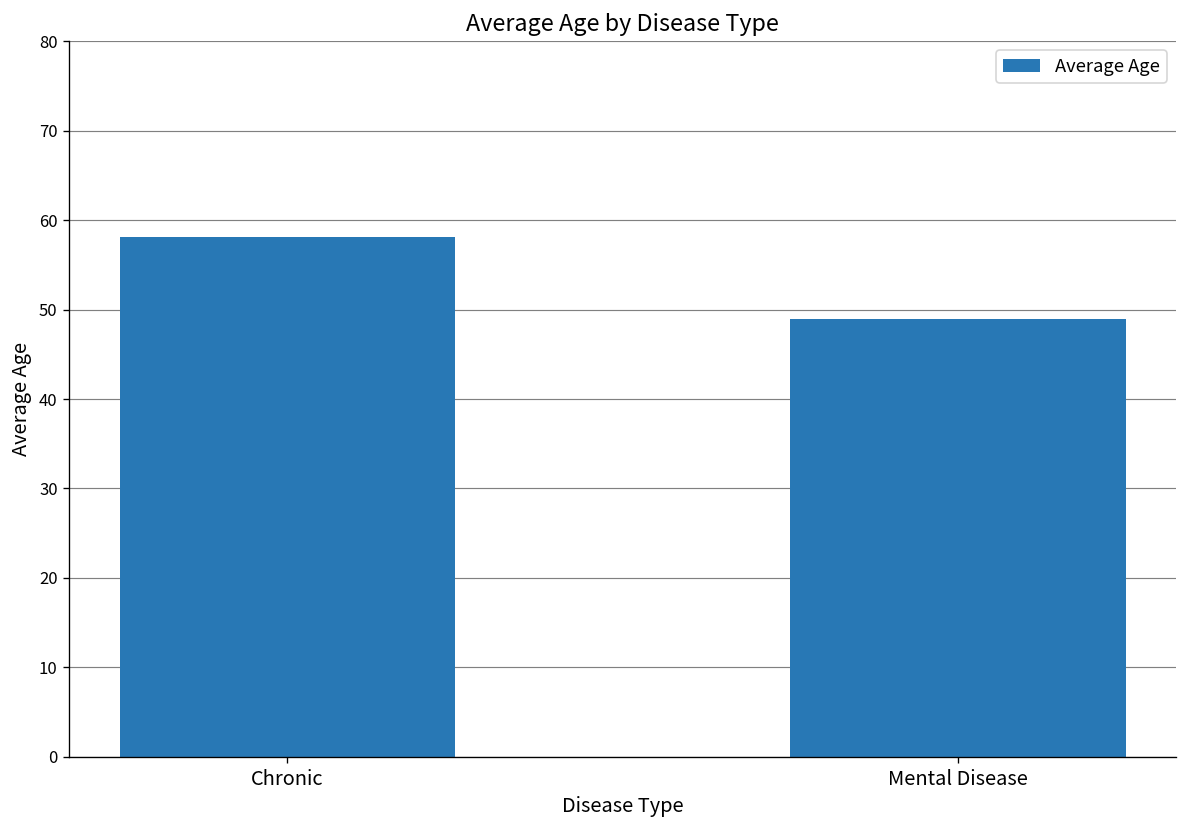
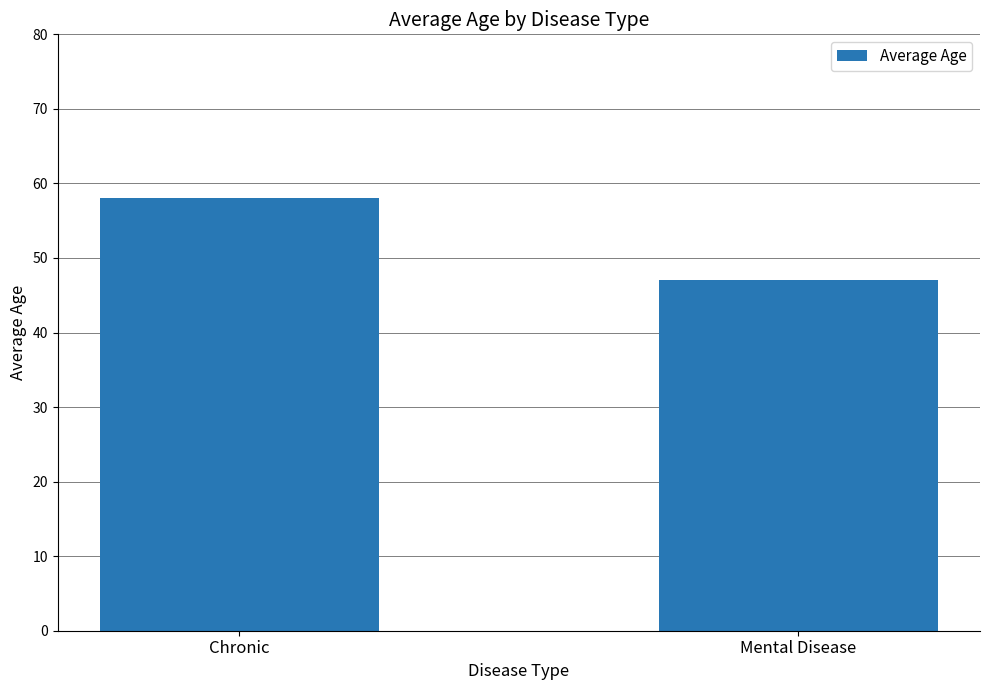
Mental Disease: 49 -> 47
